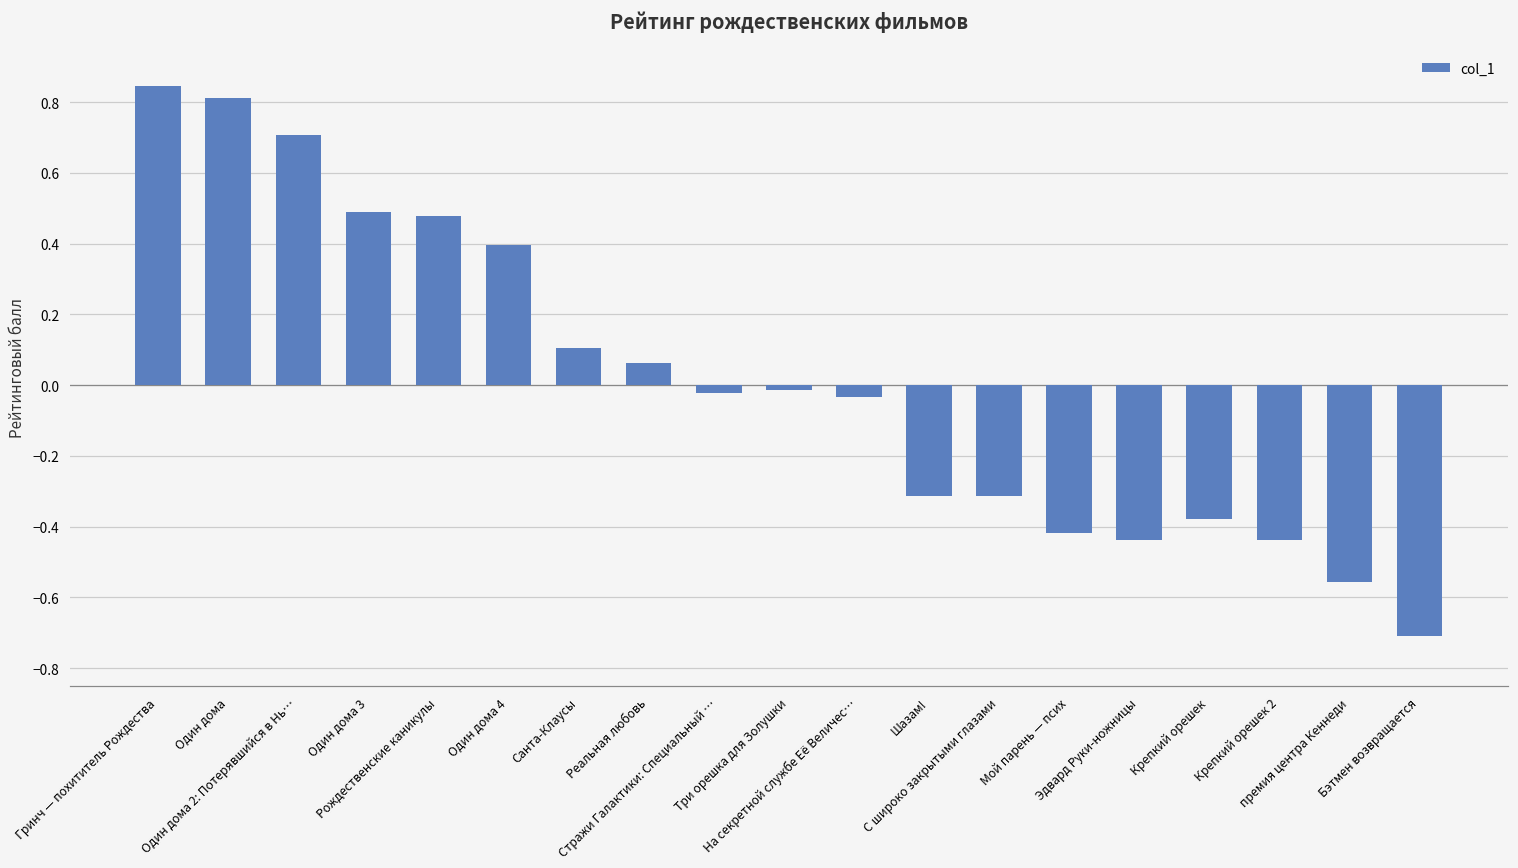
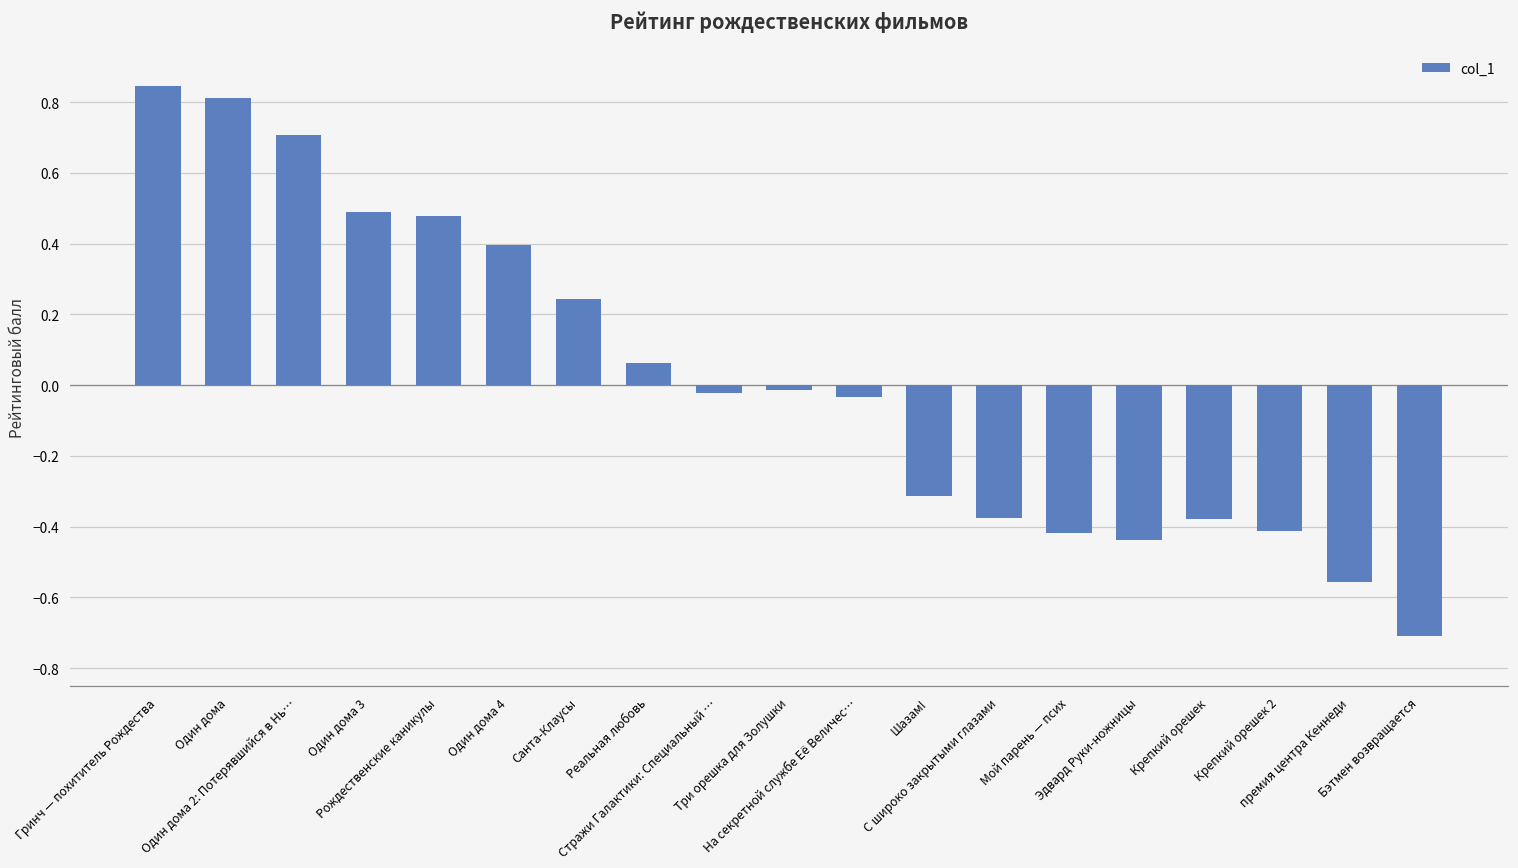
Санта-Клаусы: 0.11 -> 0.24
С широко закрытыми глазами: -0.31 -> -0.38
Крепкий орешек 2: -0.44 -> -0.41
